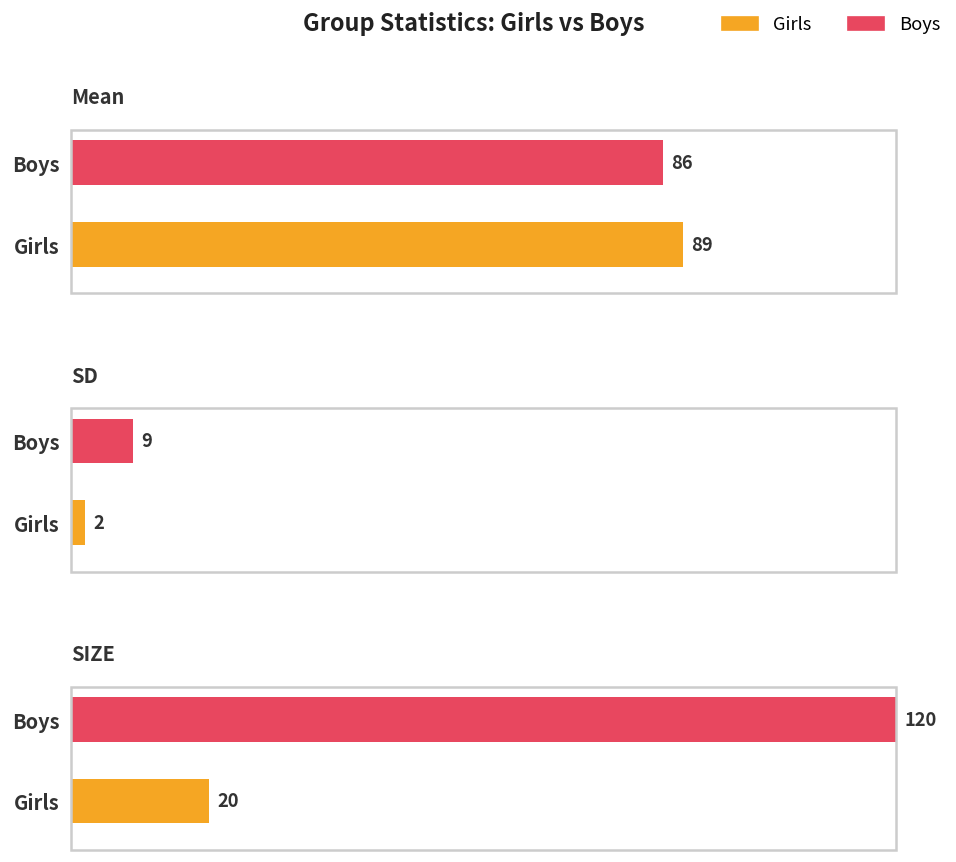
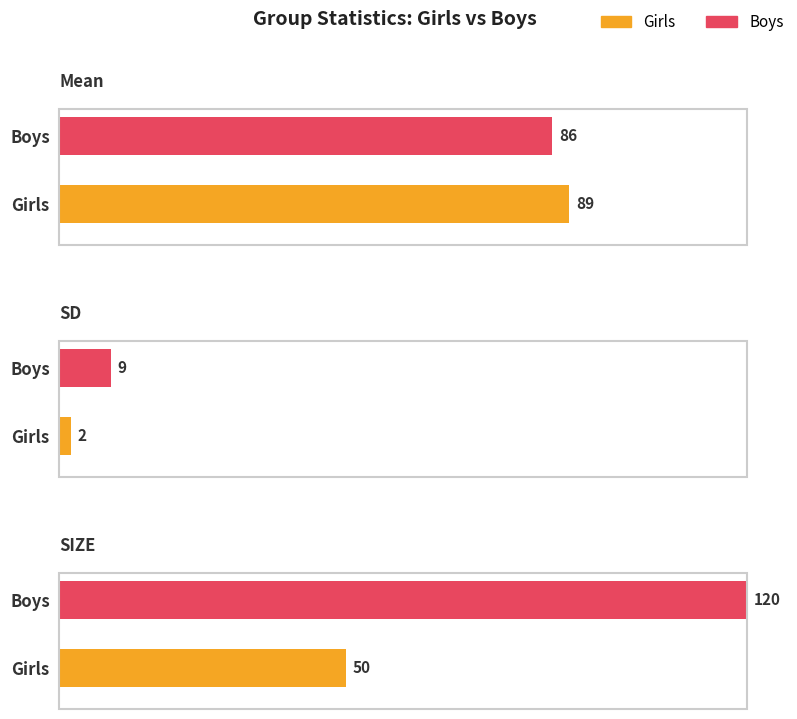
SIZE, Girls: 20 -> 50
